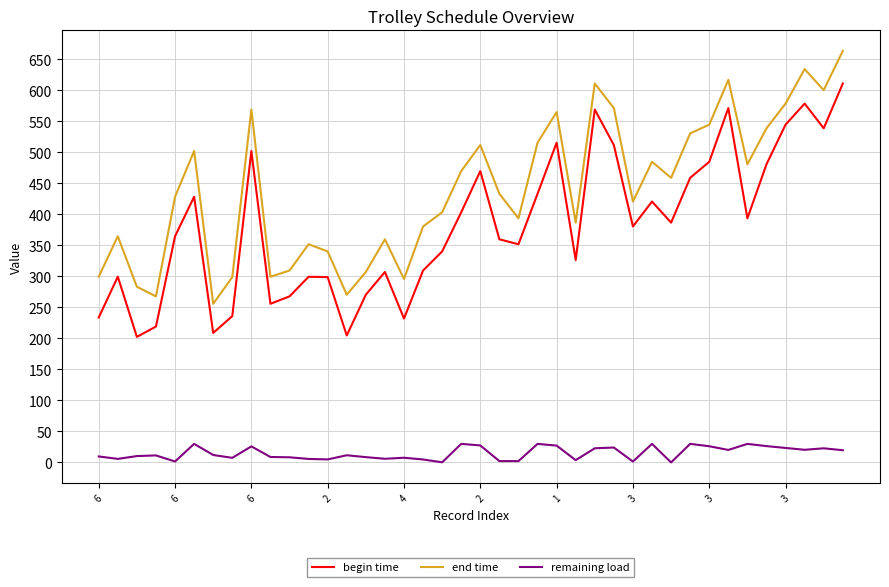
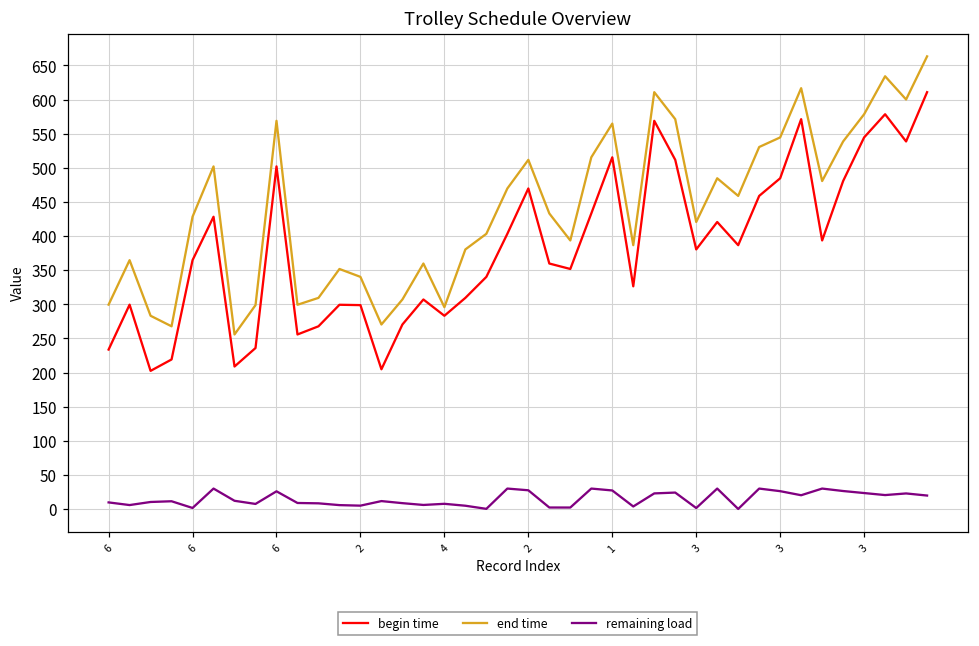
begin time, 4: 230 -> 280
